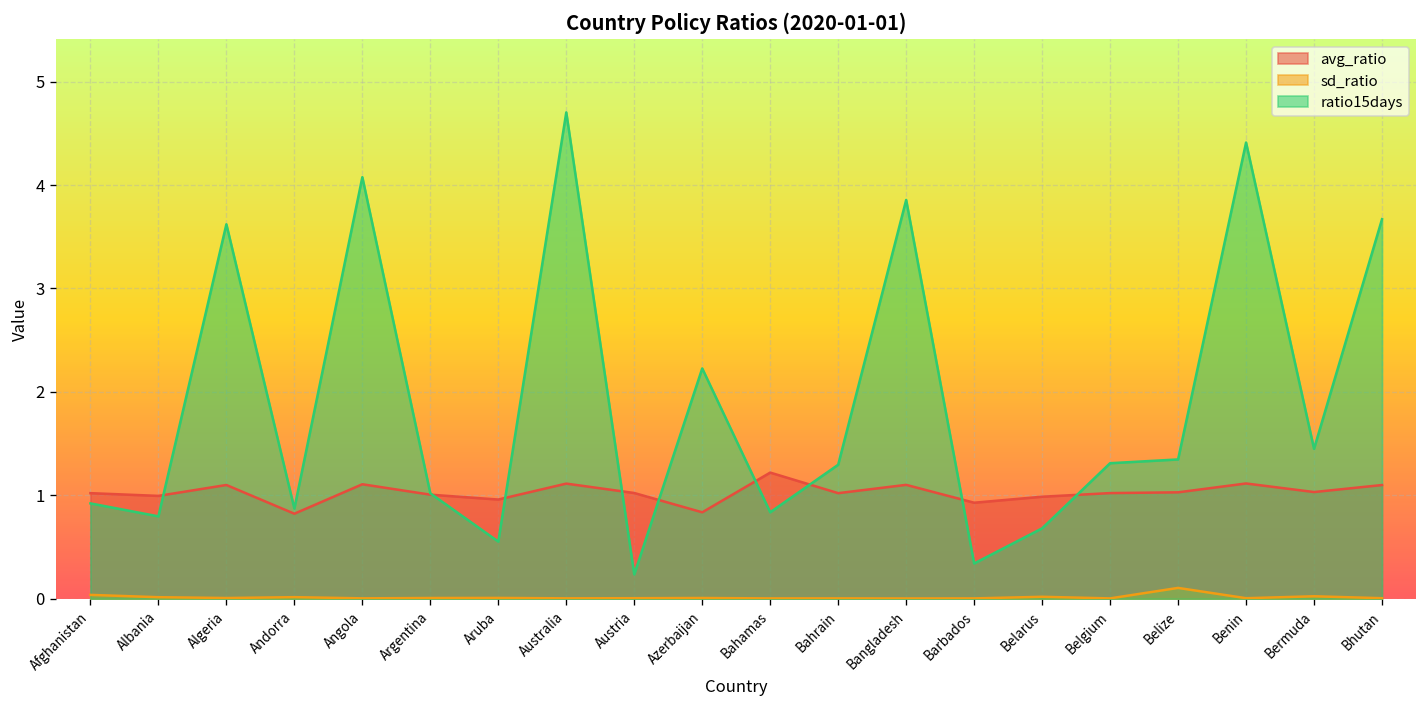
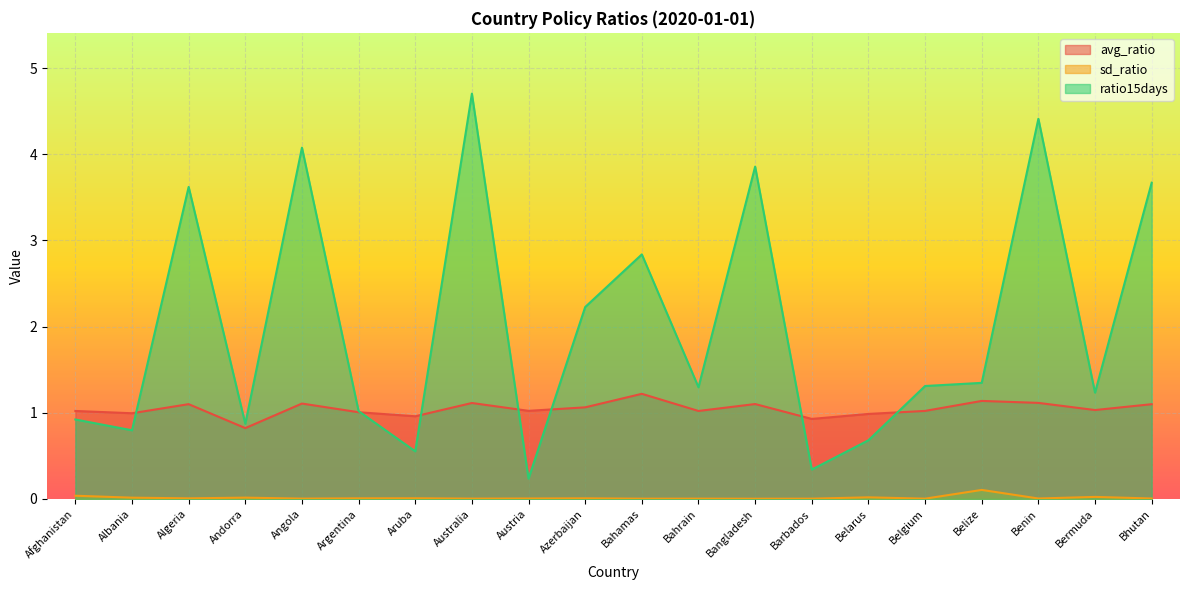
avg_ratio, Azerbaijan: 0.8 -> 1.1
ratio15days, Bahamas: 0.8 -> 2.8
avg_ratio, Belize: 1.0 -> 1.1
ratio15days, Bermuda: 1.5 -> 1.2
